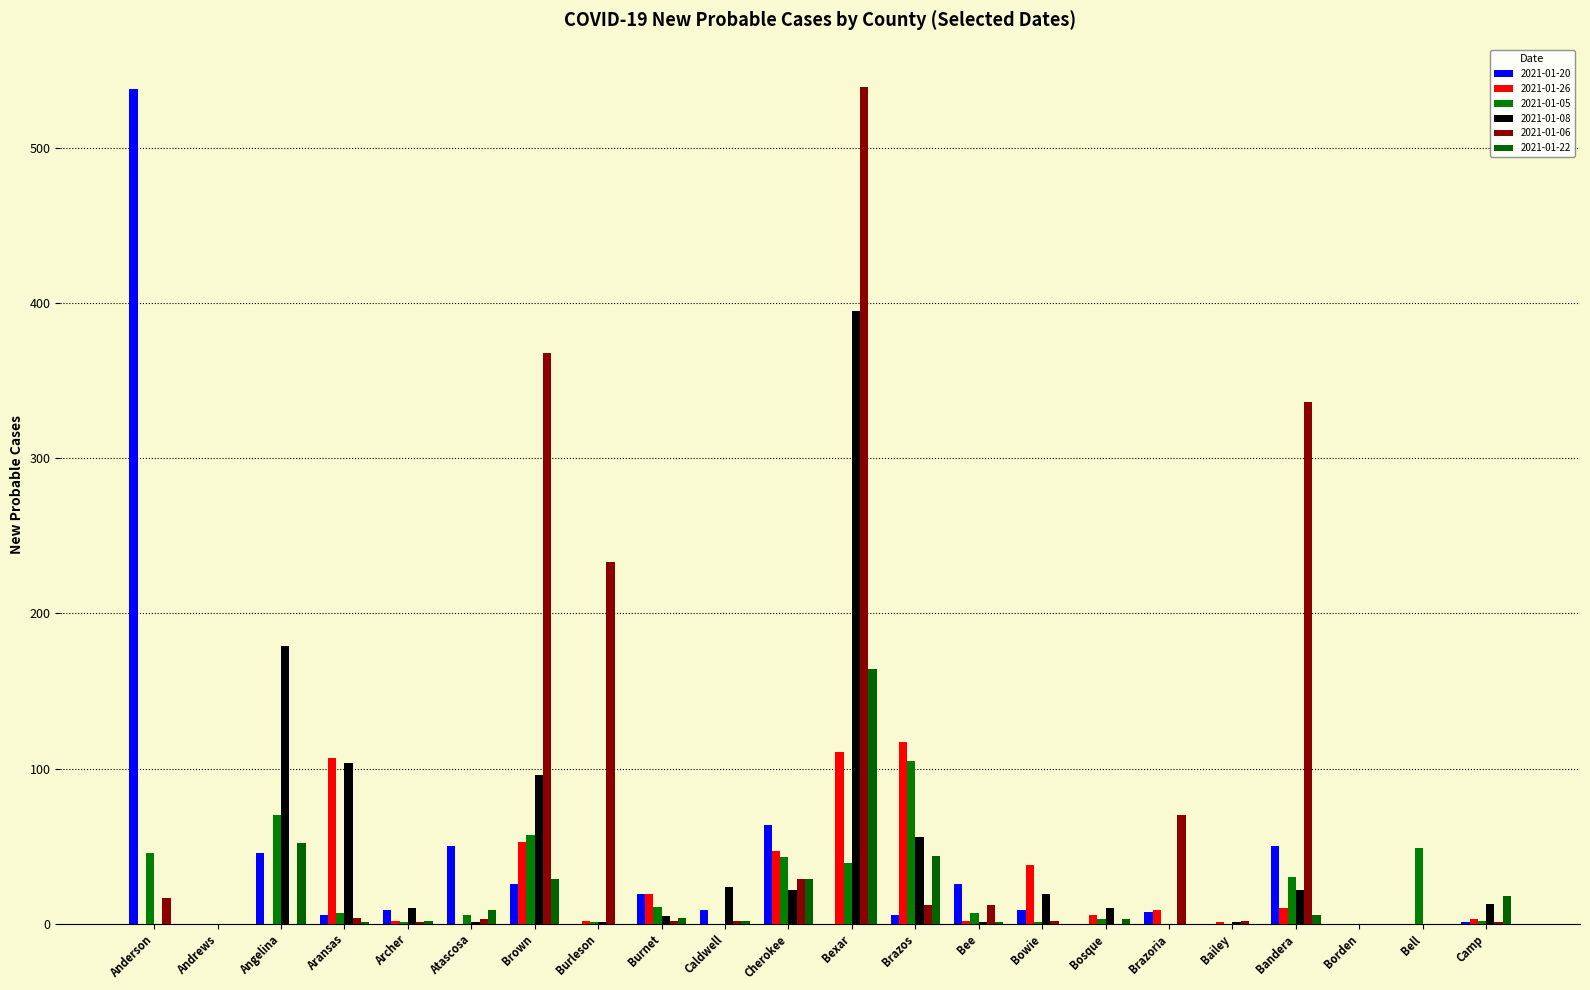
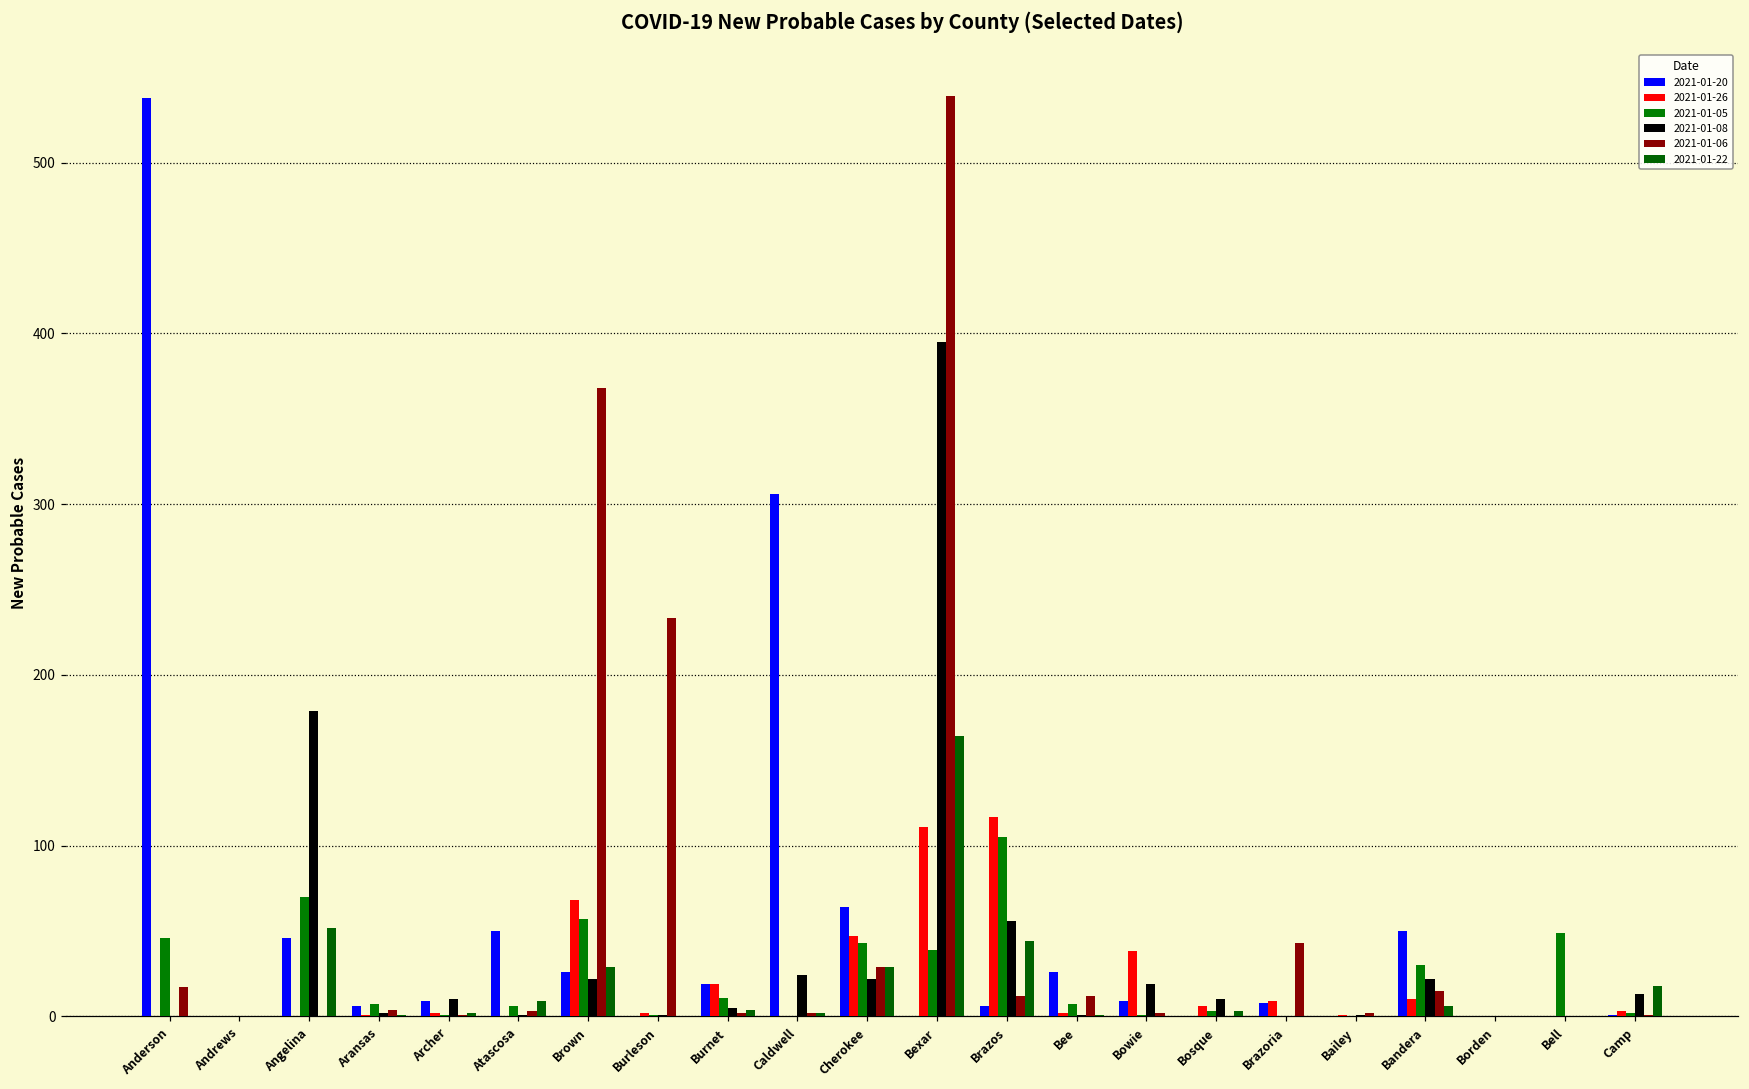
2021-01-26, Aransas: 107 -> 1
2021-01-08, Aransas: 104 -> 2
2021-01-26, Brown: 53 -> 68
2021-01-08, Brown: 96 -> 22
2021-01-20, Caldwell: 9 -> 306
2021-01-06, Brazoria: 70 -> 43
2021-01-06, Bandera: 336 -> 15
